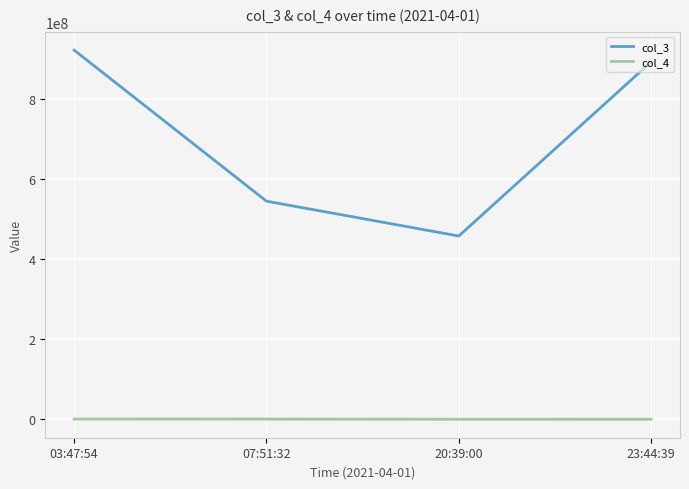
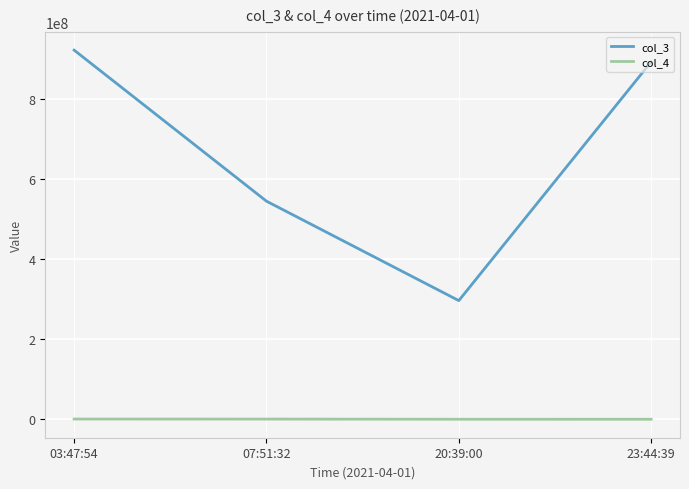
col_3, 20:39:00: 460000000 -> 300000000
